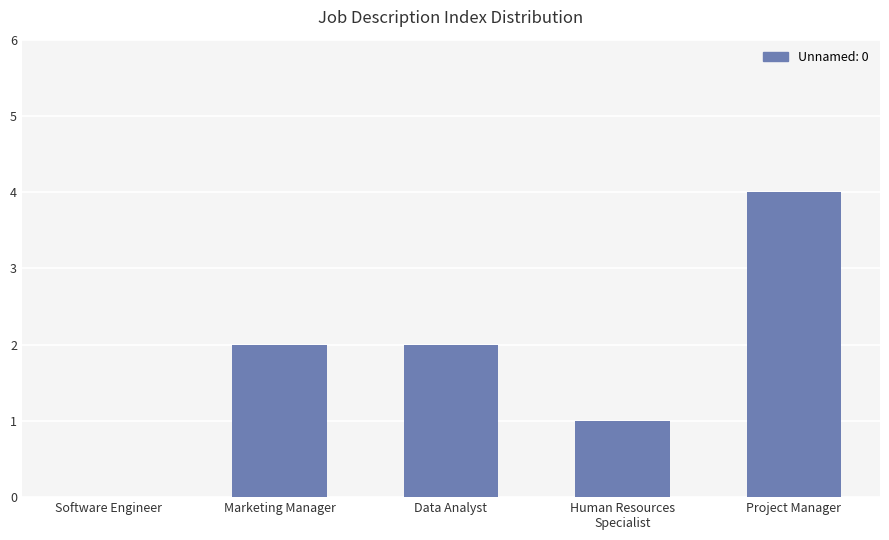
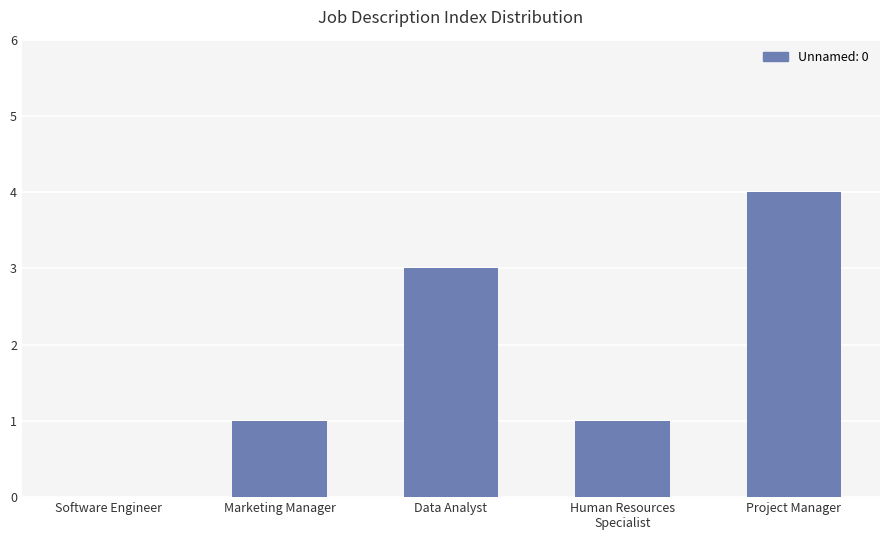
Marketing Manager: 2 -> 1
Data Analyst: 2 -> 3
